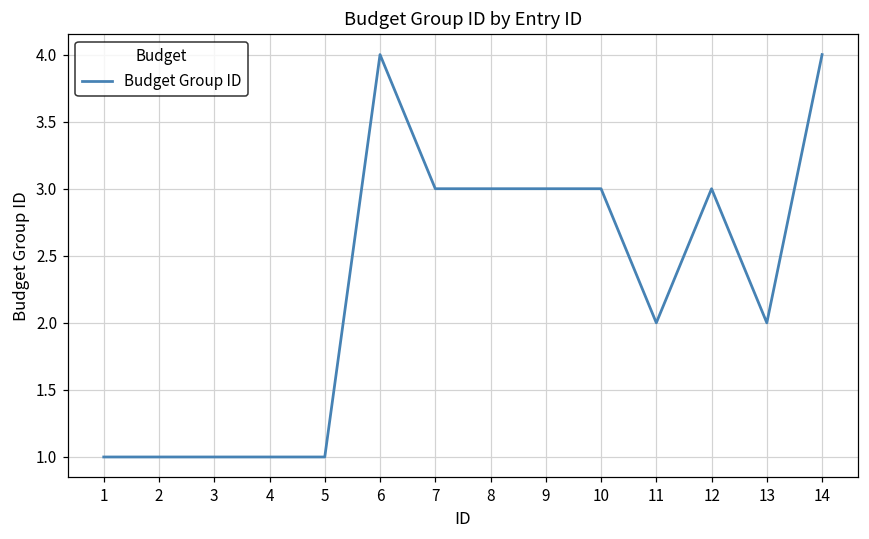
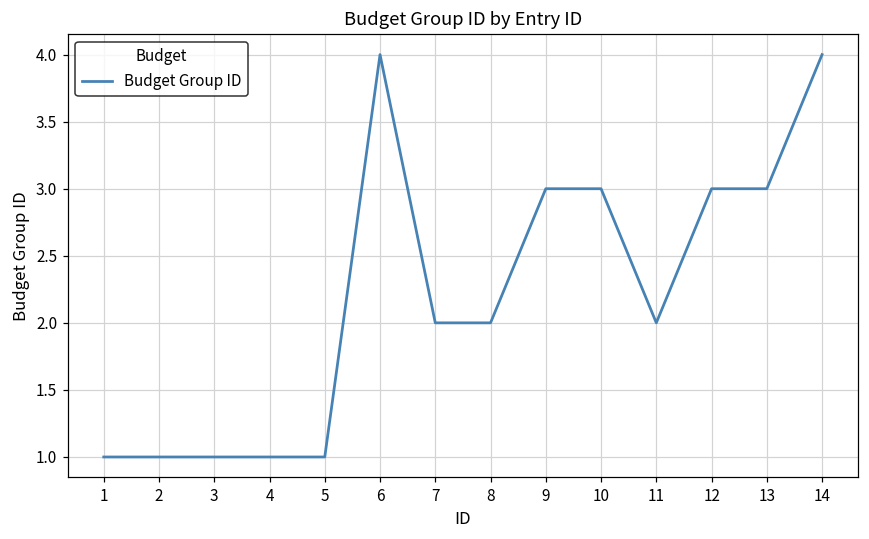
7: 3 -> 2
8: 3 -> 2
13: 2 -> 3
